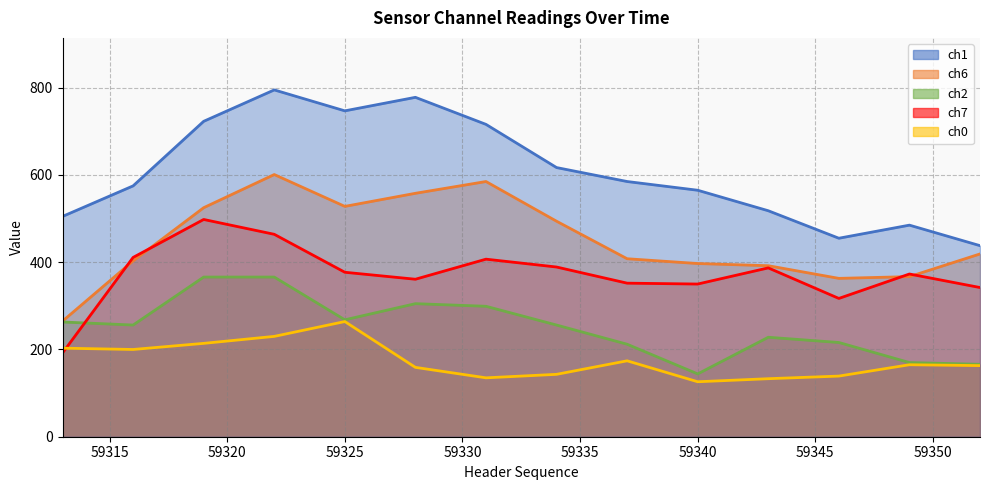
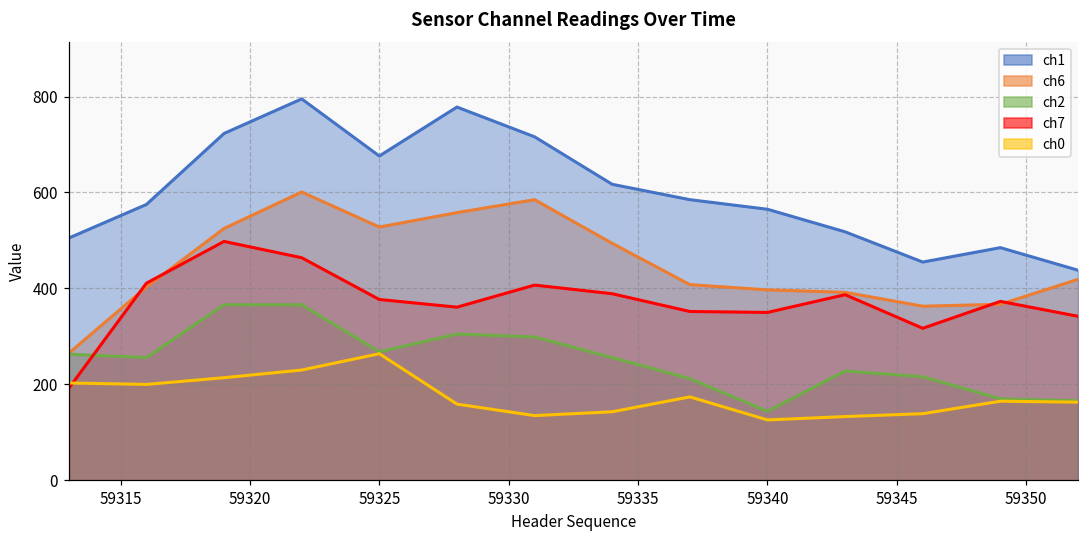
ch1, 59325: 750 -> 680
